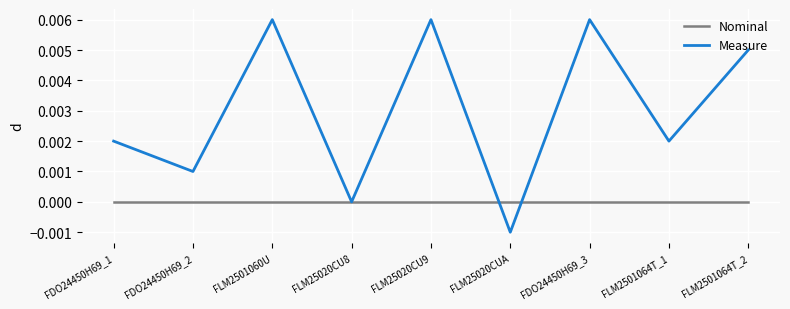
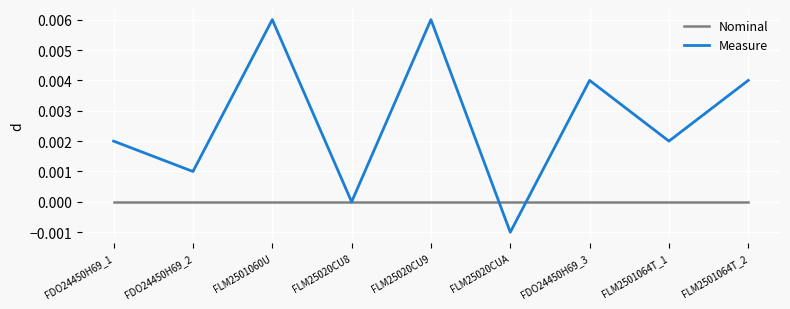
Measure, FDO24450H69_3: 0.0060 -> 0.0040
Measure, FLM2501064T_2: 0.0050 -> 0.0040
